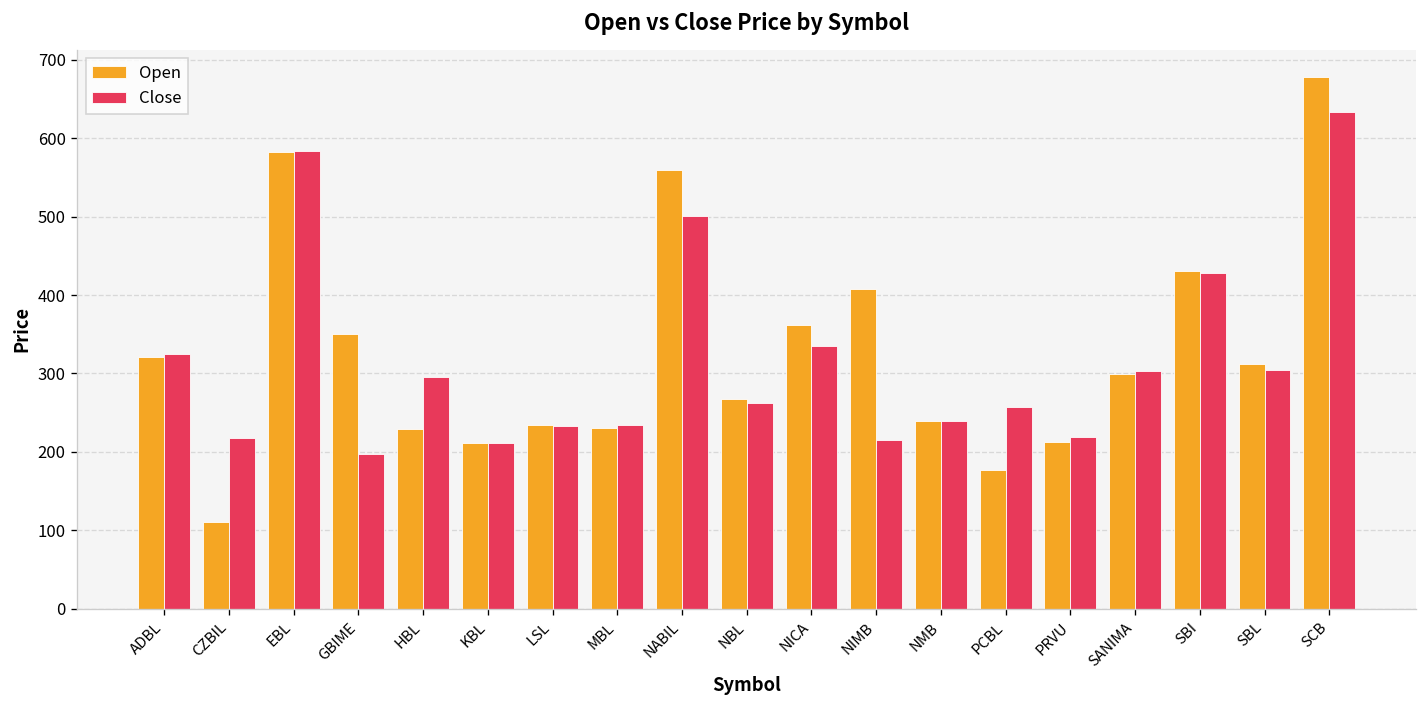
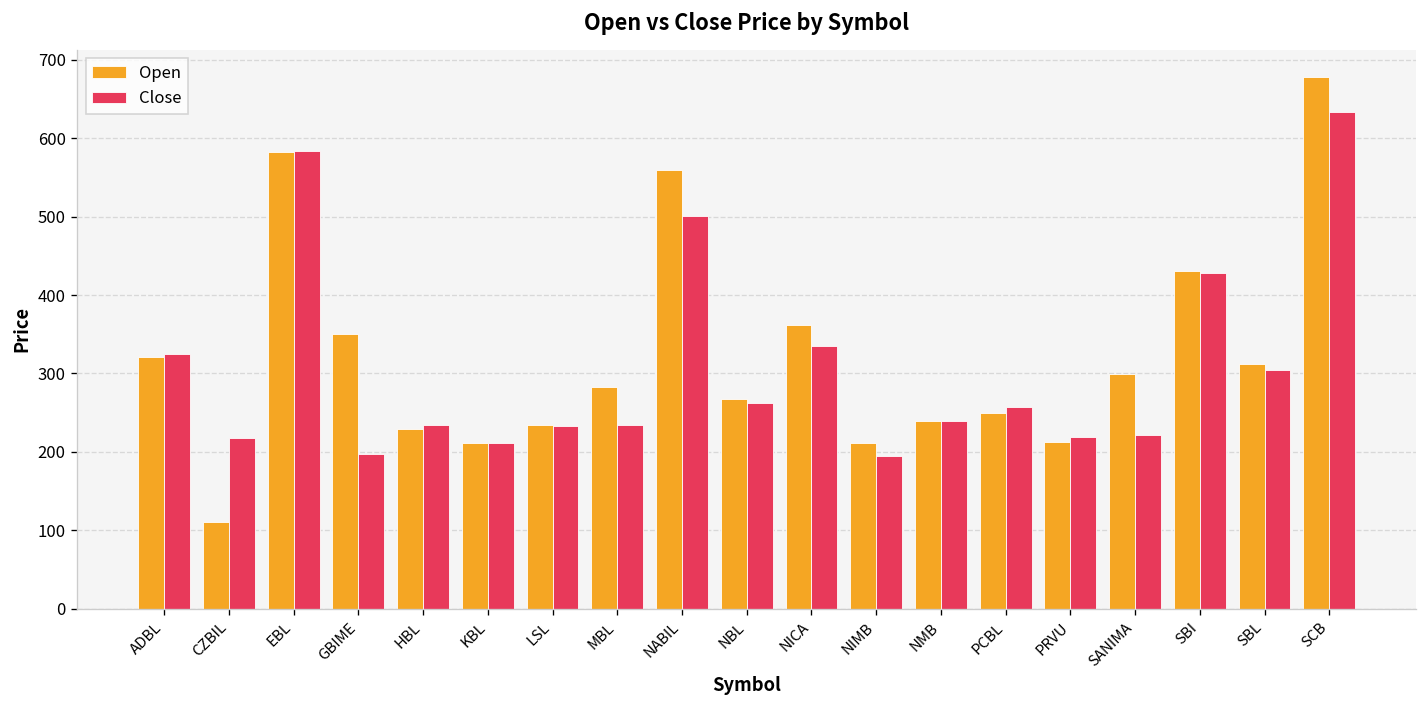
Close, HBL: 300 -> 230
Open, MBL: 230 -> 280
Open, NIMB: 410 -> 210
Close, NIMB: 210 -> 200
Open, PCBL: 180 -> 250
Close, SANIMA: 300 -> 220
